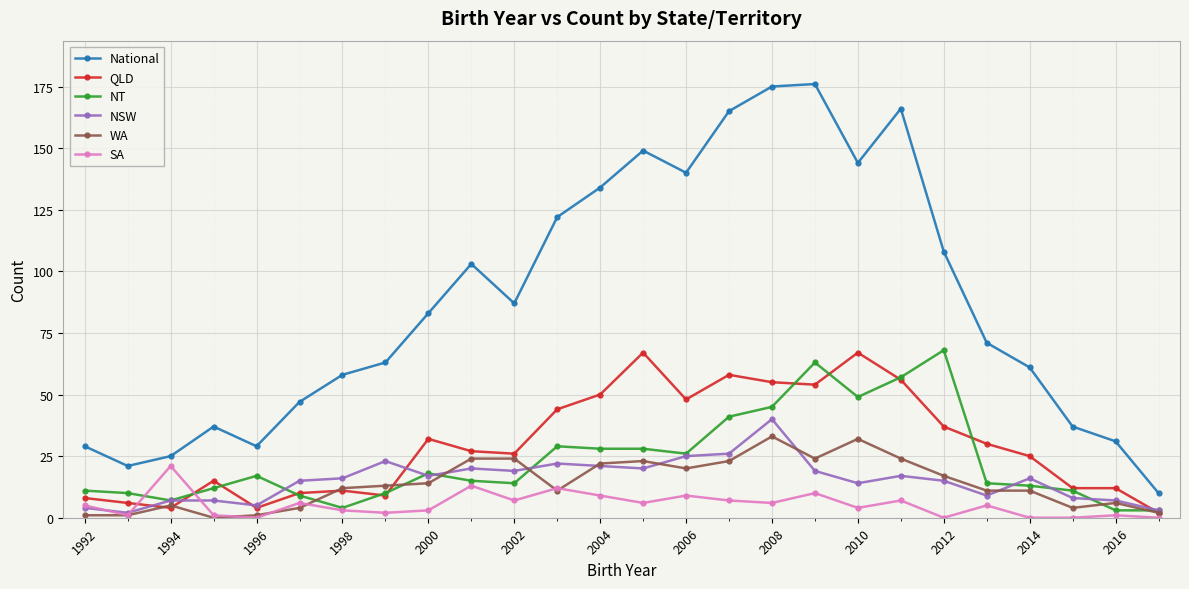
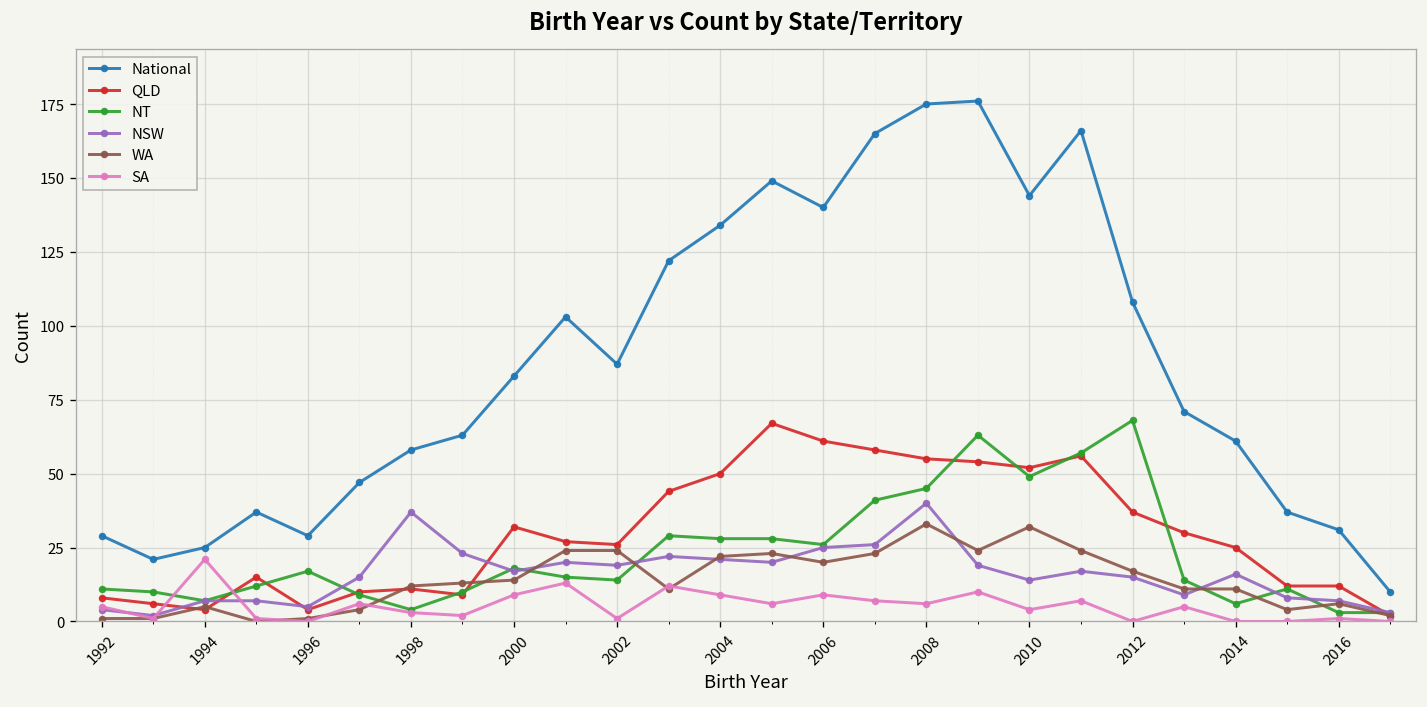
NSW, 1998: 16 -> 37
SA, 2000: 3 -> 9
SA, 2002: 7 -> 1
QLD, 2006: 48 -> 61
QLD, 2010: 67 -> 52
NT, 2014: 13 -> 6
